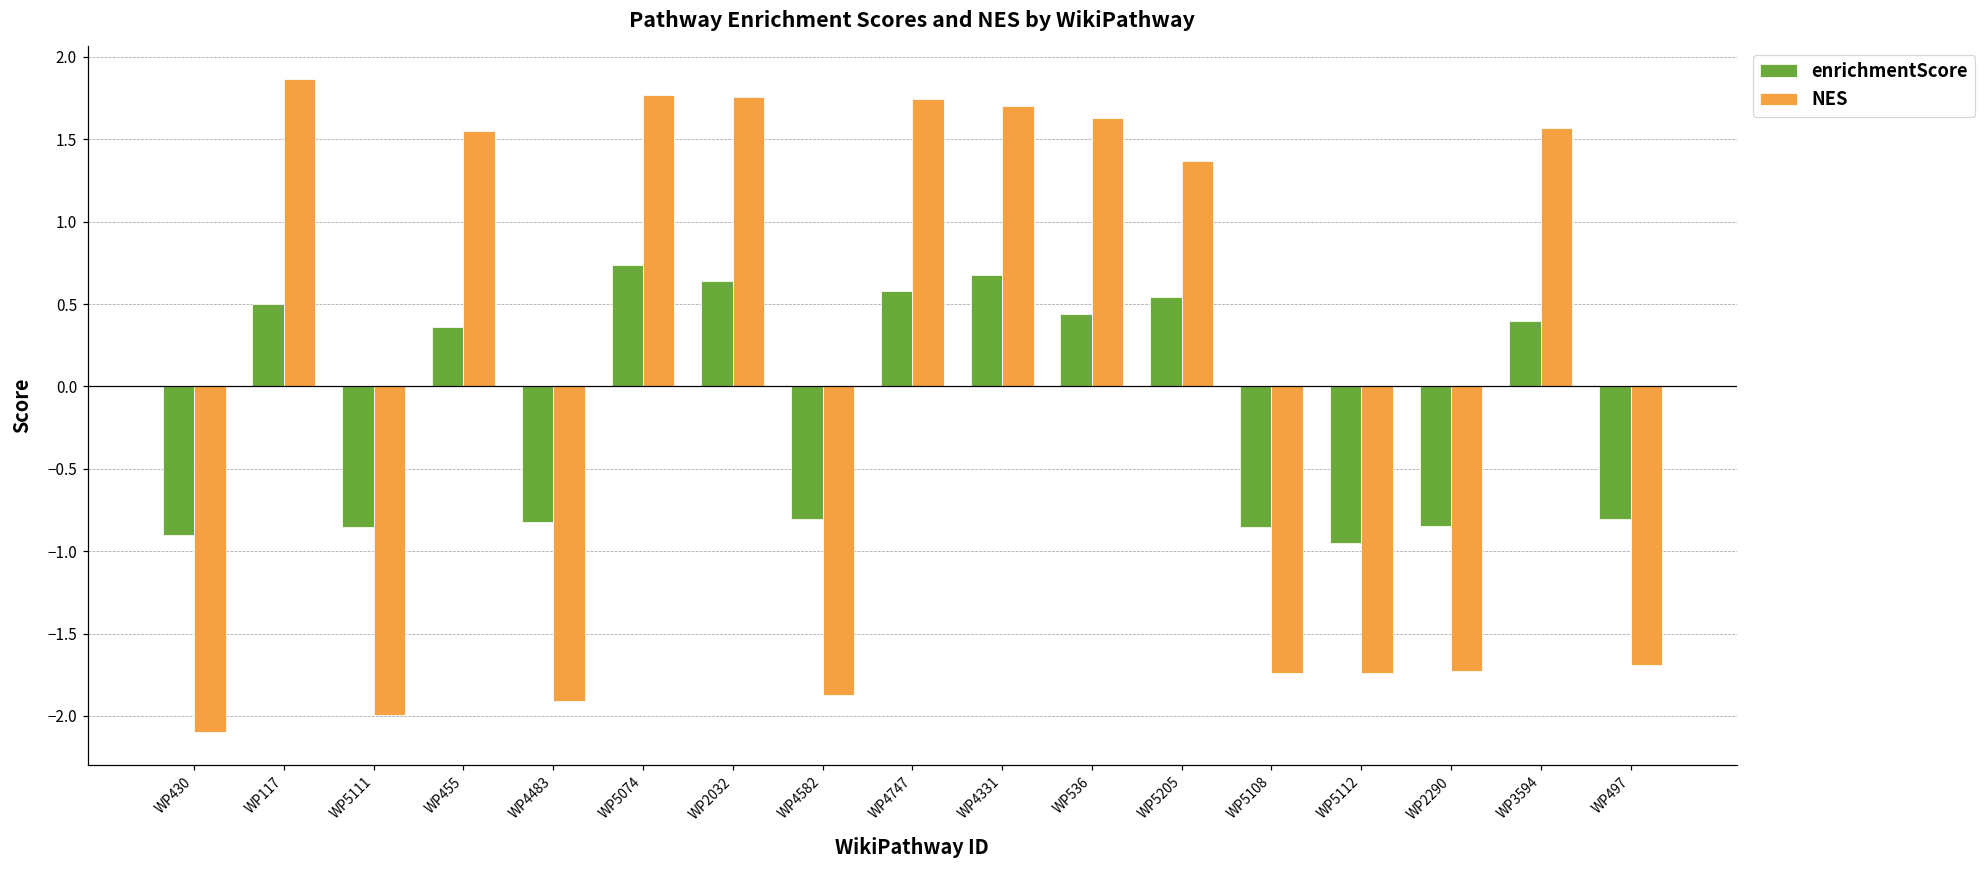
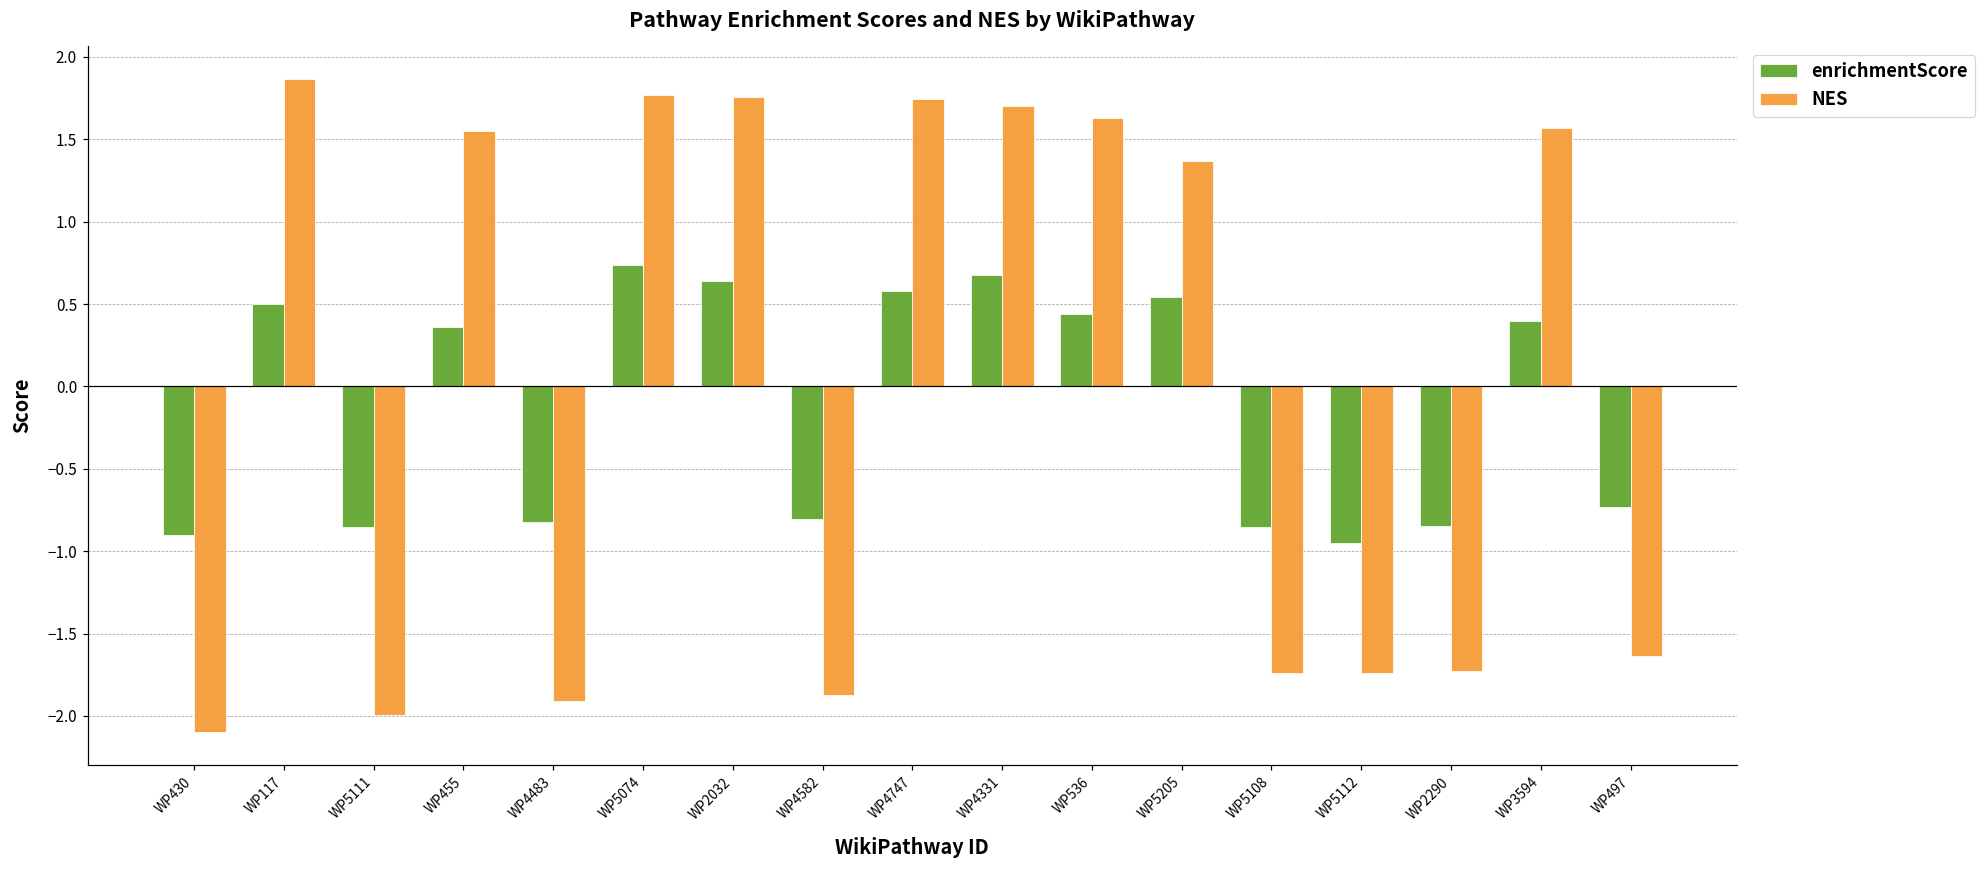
enrichmentScore, WP497: -0.81 -> -0.73
NES, WP497: -1.69 -> -1.64
